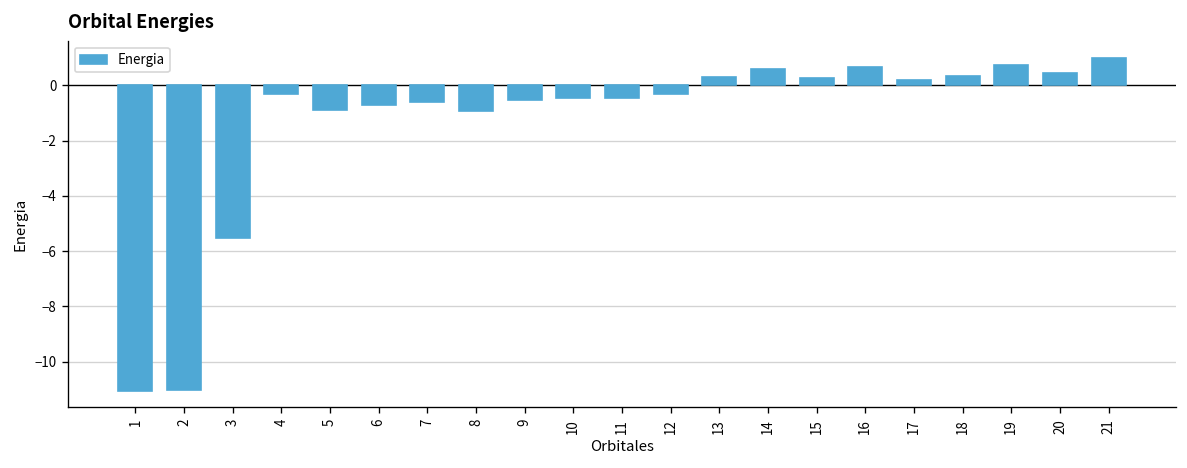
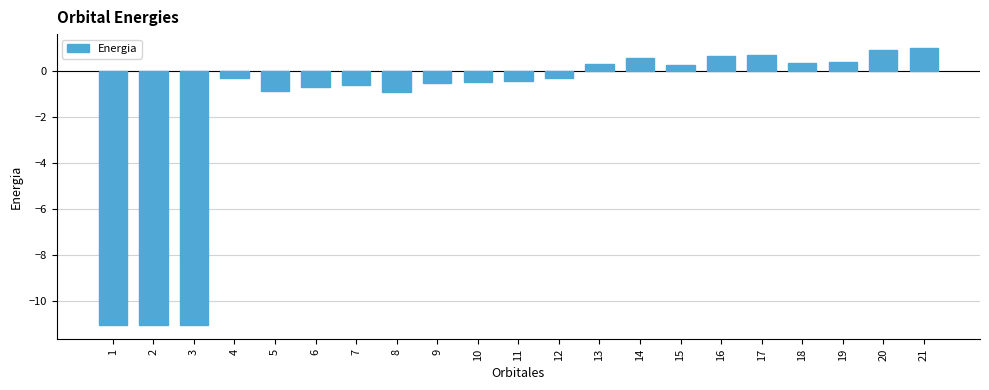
3: -5.5 -> -11.0
17: 0.2 -> 0.7
19: 0.7 -> 0.4
20: 0.4 -> 0.9
